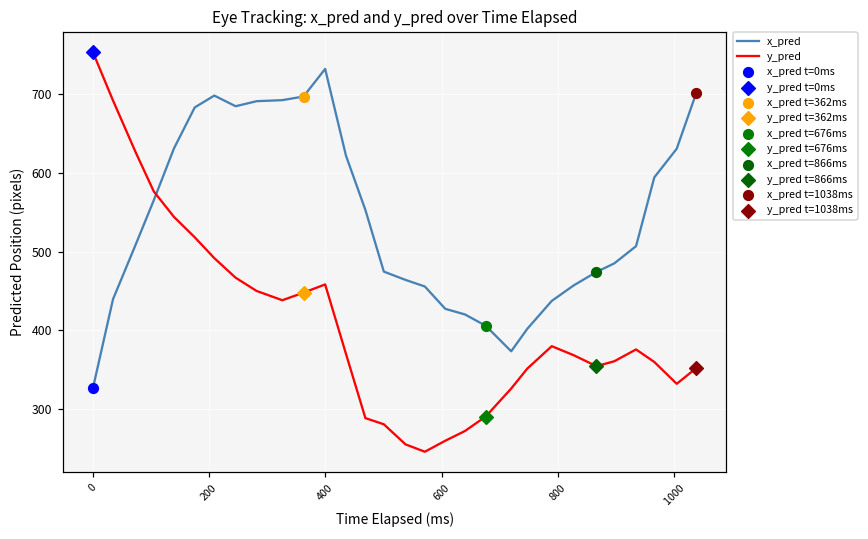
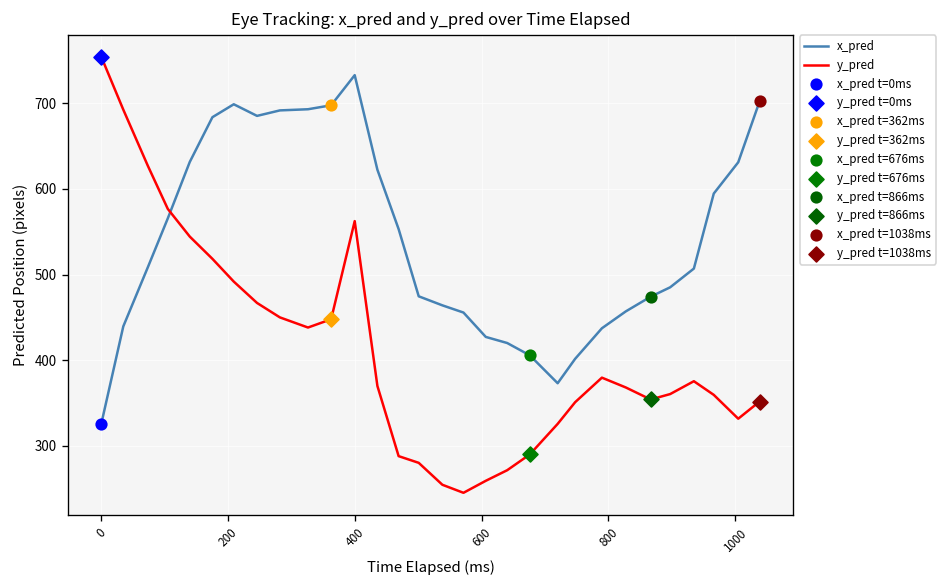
y_pred, 400: 460 -> 560
